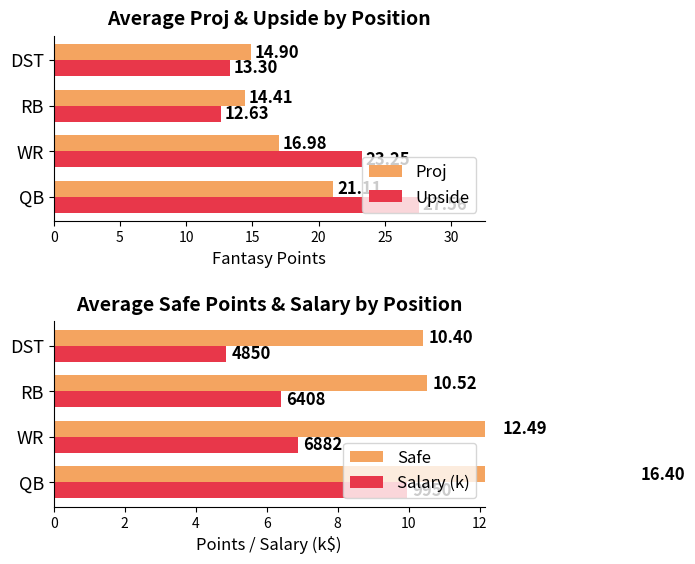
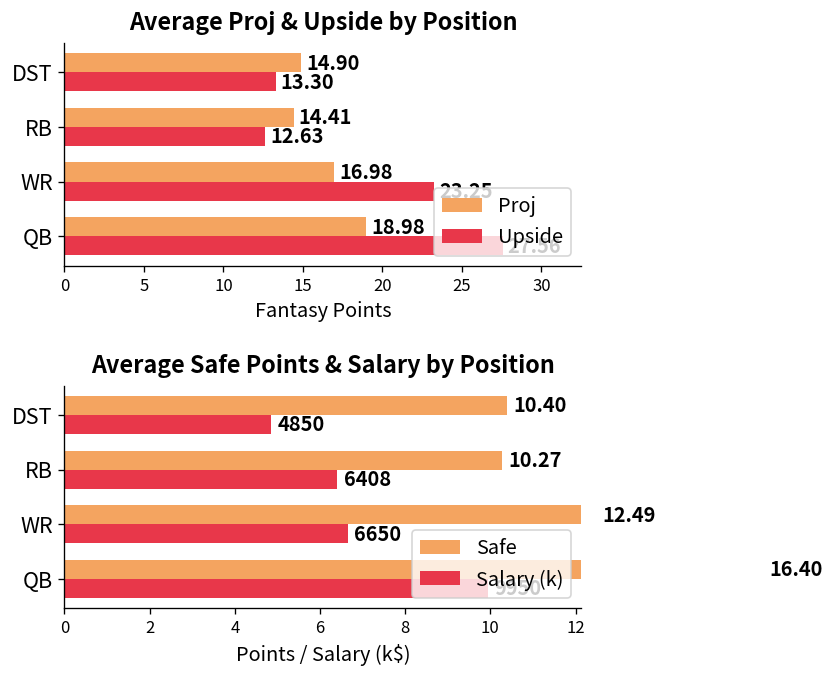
Average Proj & Upside by Position, Proj, QB: 21.1 -> 19.0
Average Safe Points & Salary by Position, Safe, RB: 10.52 -> 10.27
Average Safe Points & Salary by Position, Salary (k), WR: 6882 -> 6650
